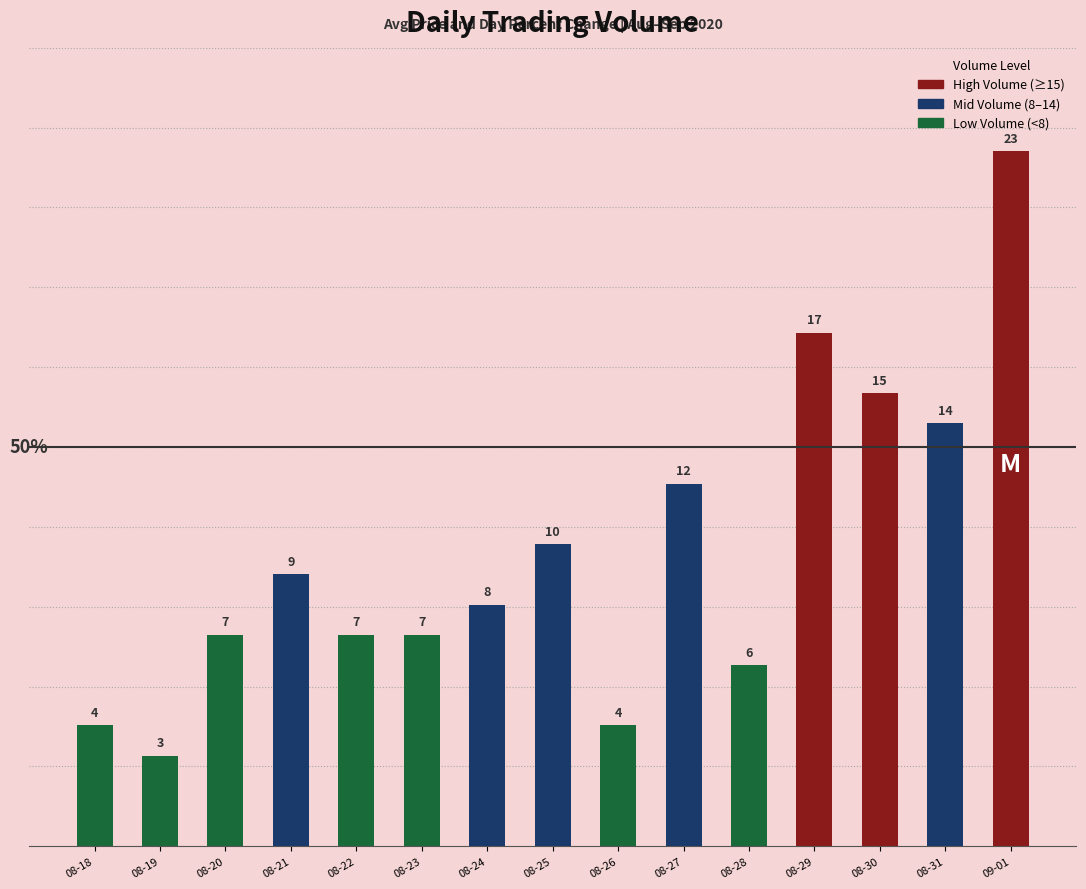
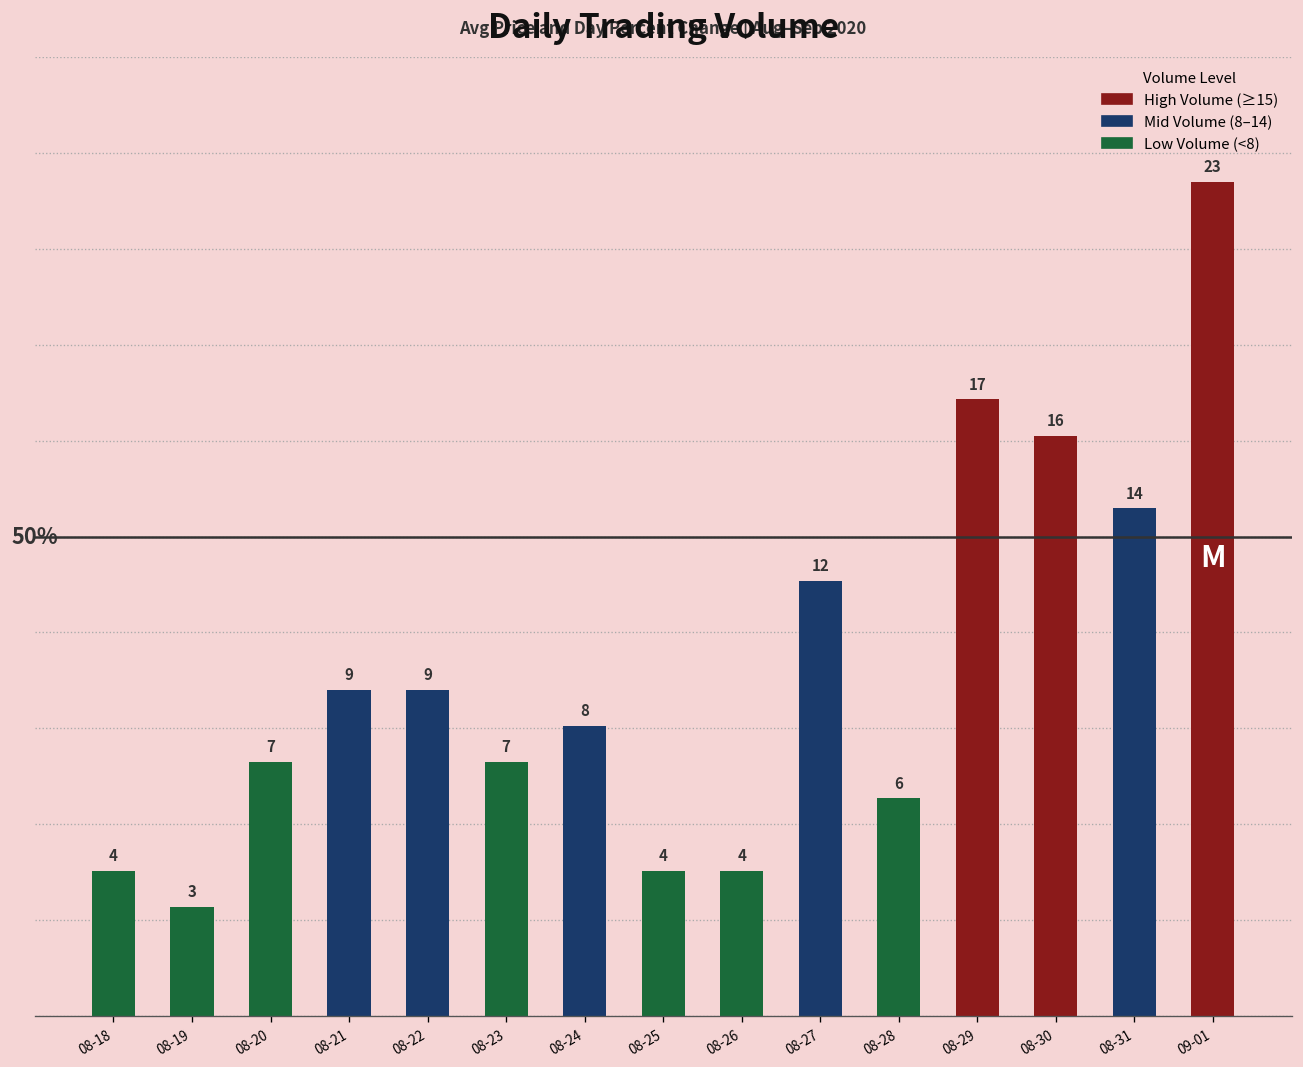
08-22: 7 -> 9
08-25: 10 -> 4
08-30: 15 -> 16
